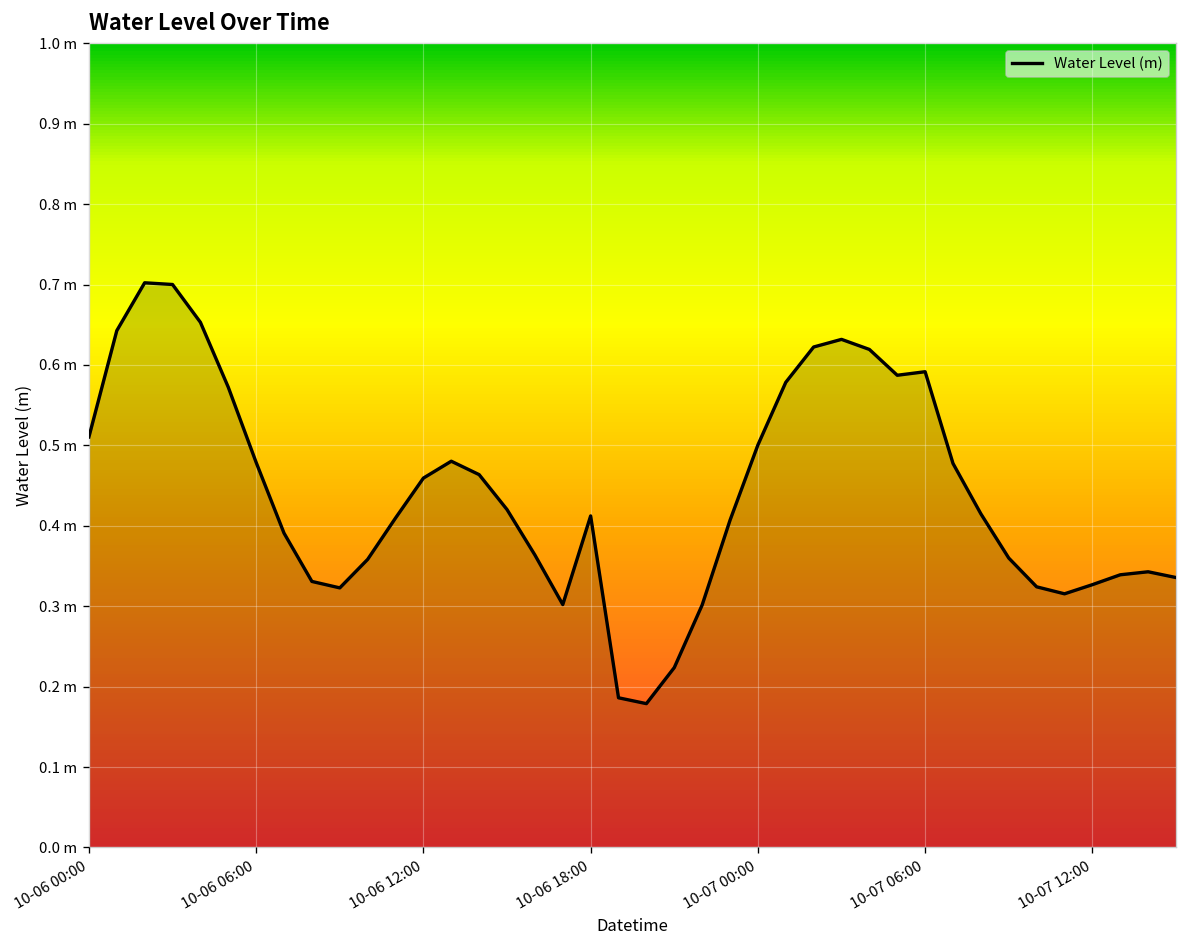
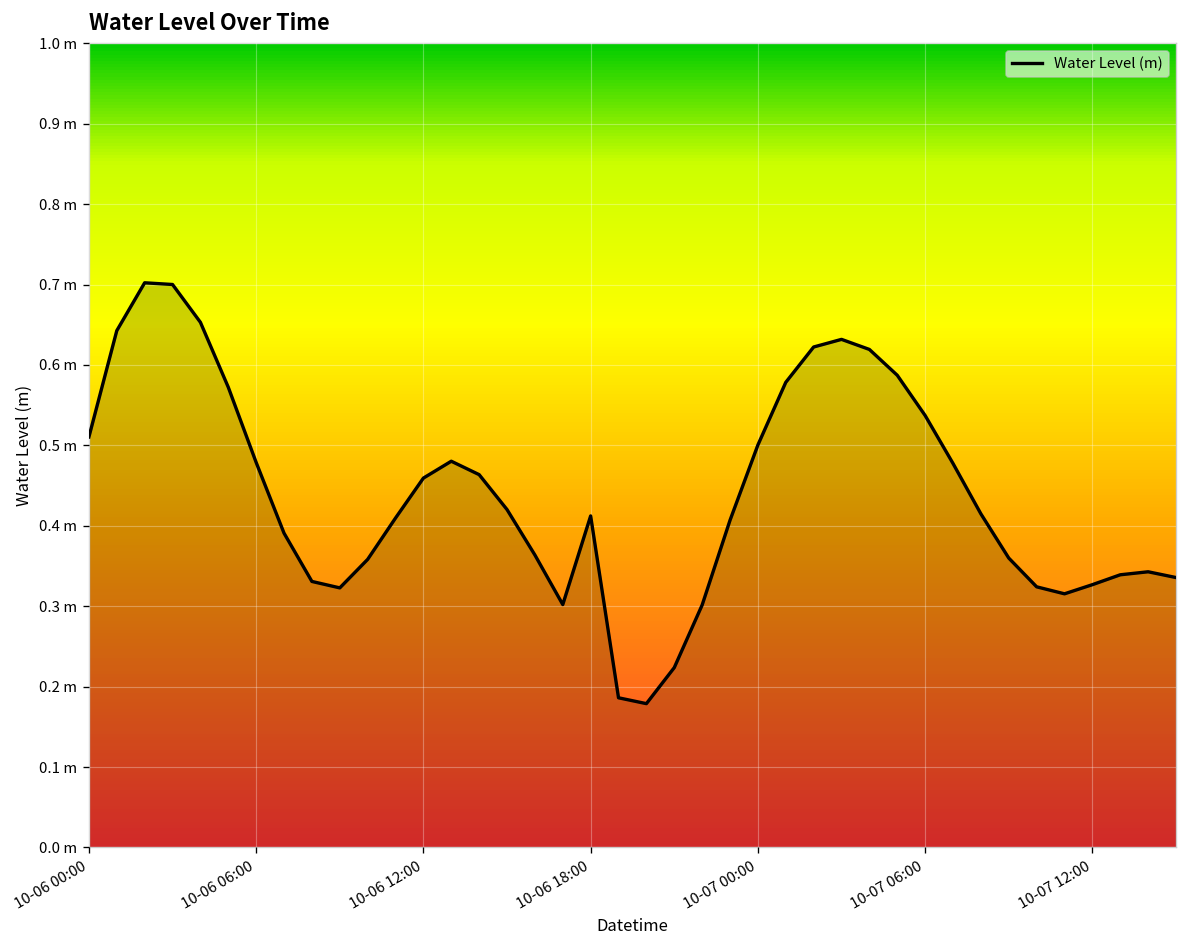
10-07 06:00: 0.59 m -> 0.54 m
